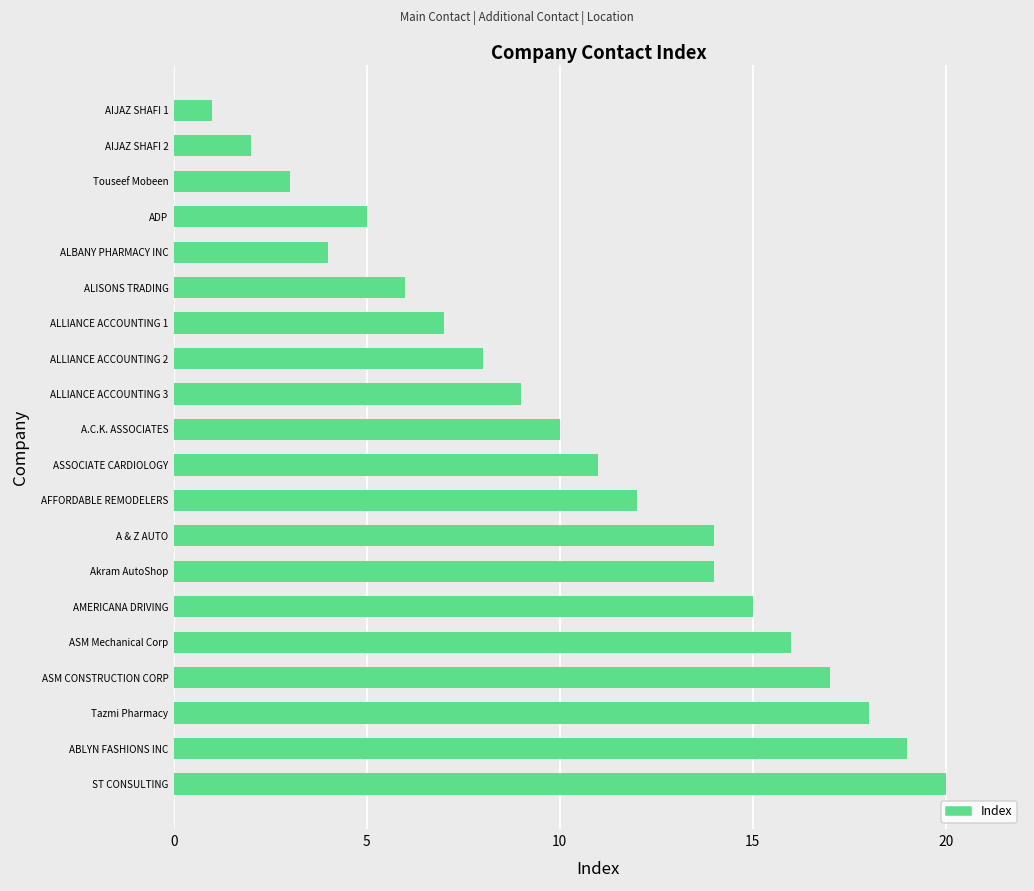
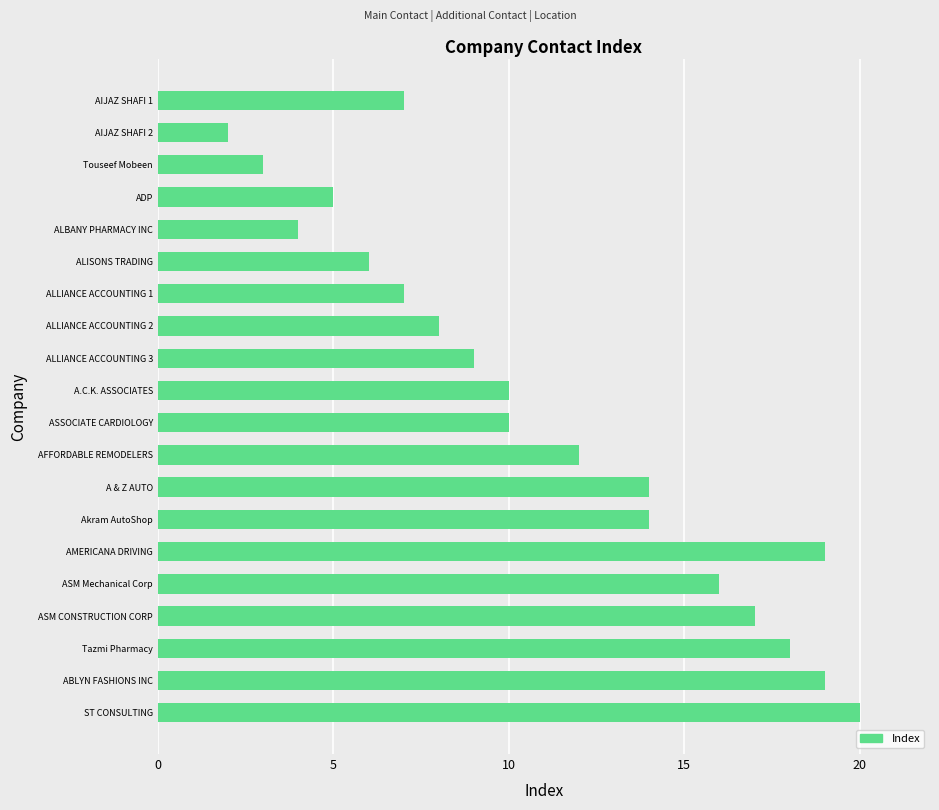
AIJAZ SHAFI 1: 1 -> 7
ASSOCIATE CARDIOLOGY: 11 -> 10
AMERICANA DRIVING: 15 -> 19
